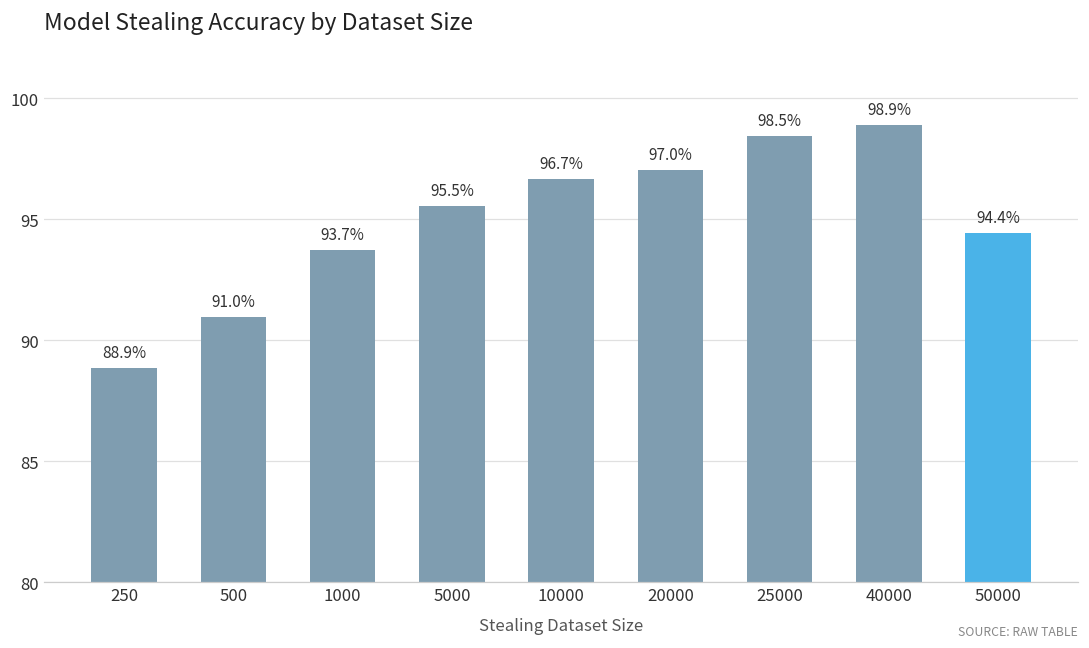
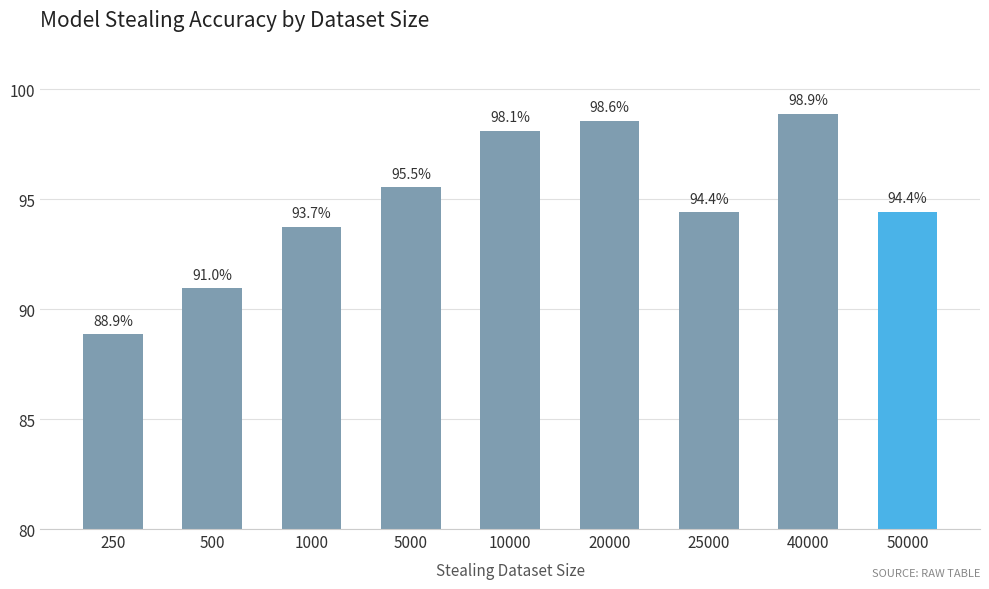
10000: 96.7% -> 98.1%
20000: 97.0% -> 98.6%
25000: 98.5% -> 94.4%
